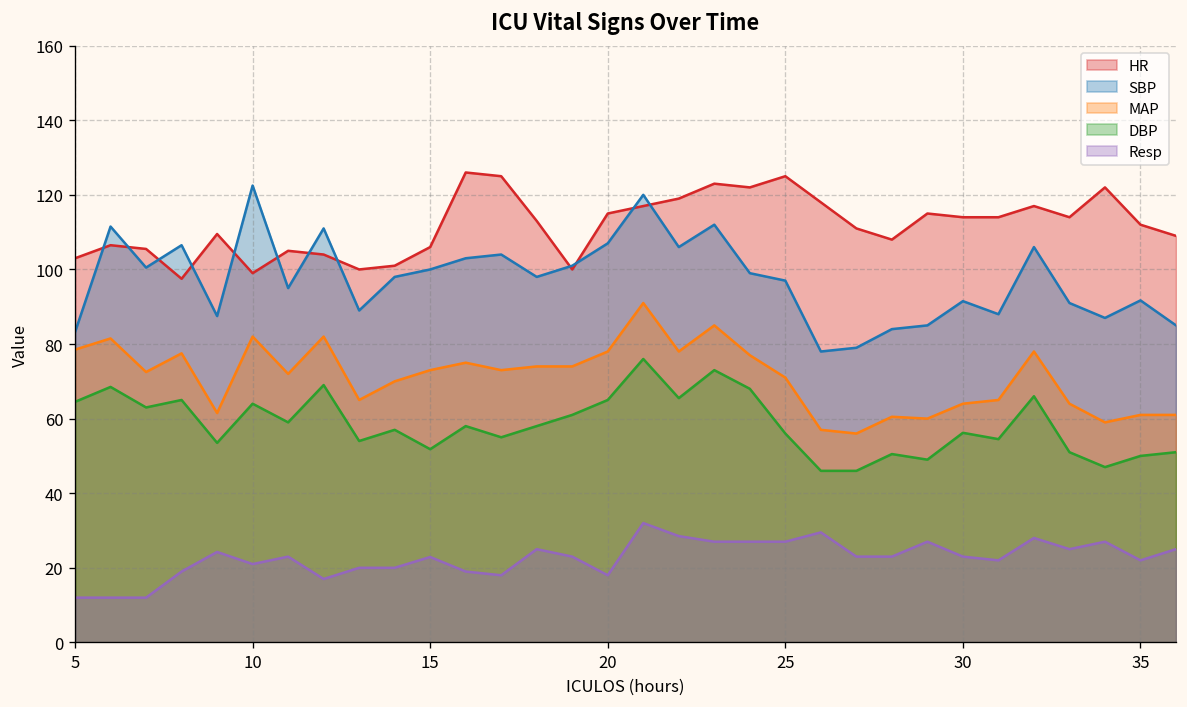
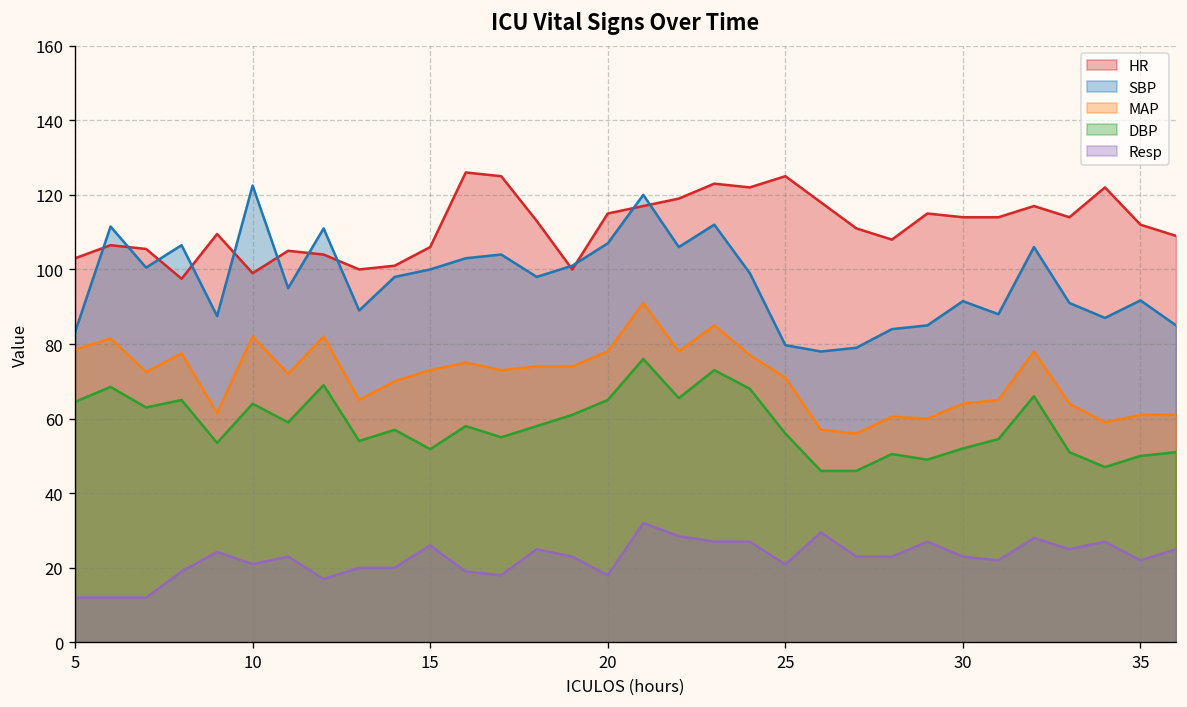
Resp, 15: 23 -> 26
SBP, 25: 97 -> 80
Resp, 25: 27 -> 21
DBP, 30: 56 -> 52
